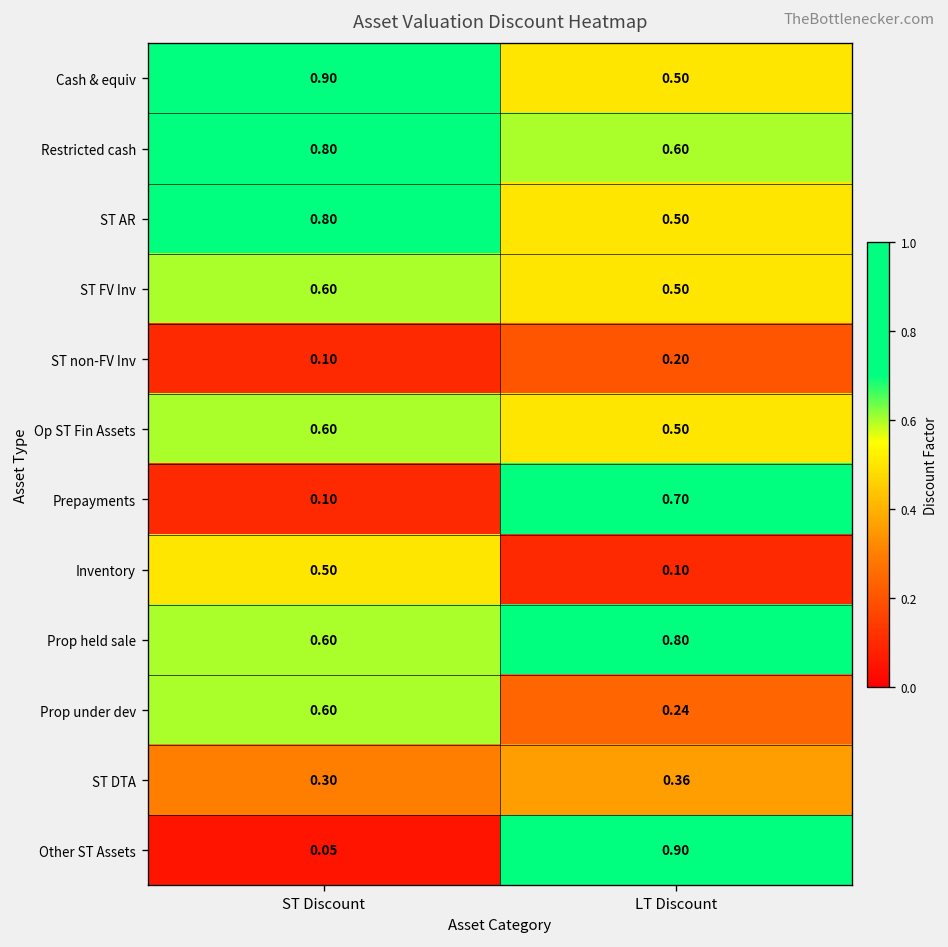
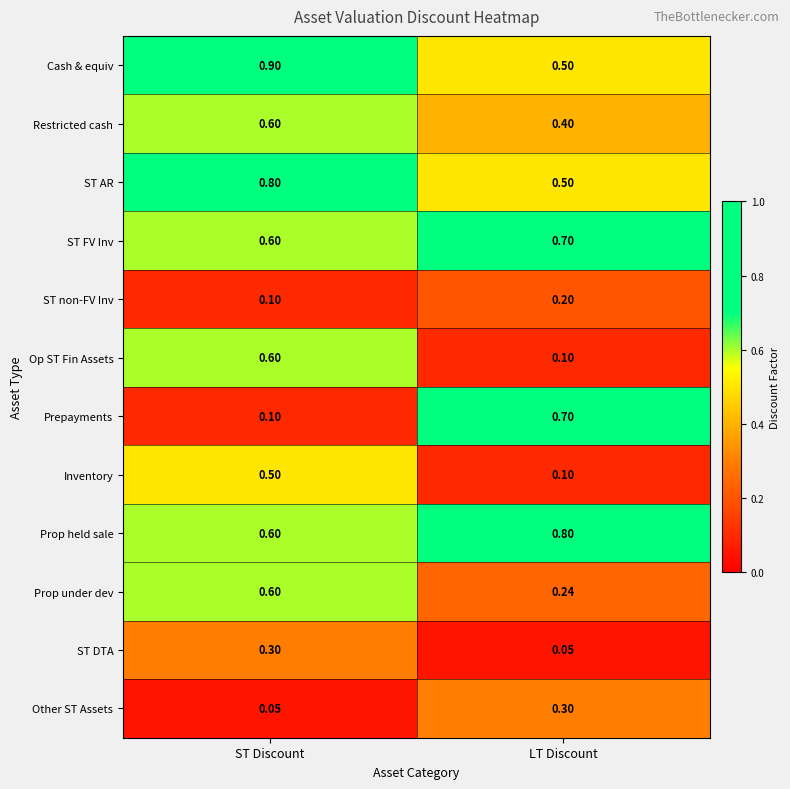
Restricted cash, ST Discount: 0.80 -> 0.60
Restricted cash, LT Discount: 0.60 -> 0.40
ST FV Inv, LT Discount: 0.50 -> 0.70
Op ST Fin Assets, LT Discount: 0.50 -> 0.10
ST DTA, LT Discount: 0.36 -> 0.05
Other ST Assets, LT Discount: 0.90 -> 0.30
